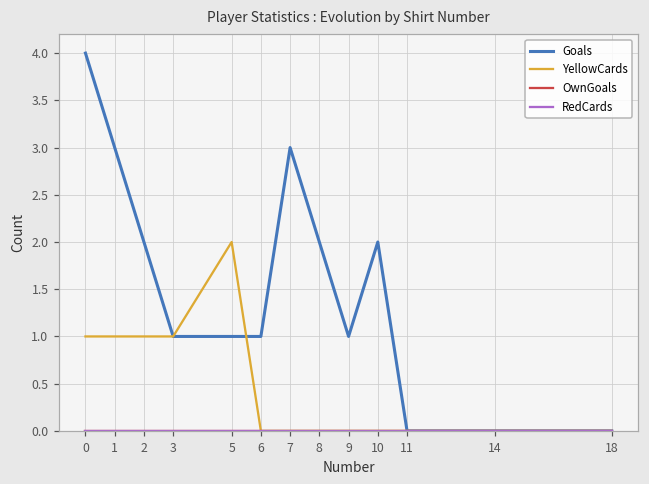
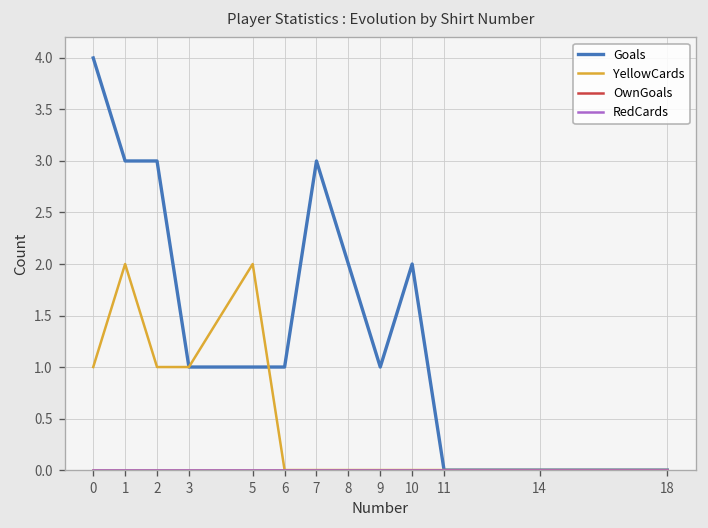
YellowCards, 1: 1 -> 2
Goals, 2: 2 -> 3
